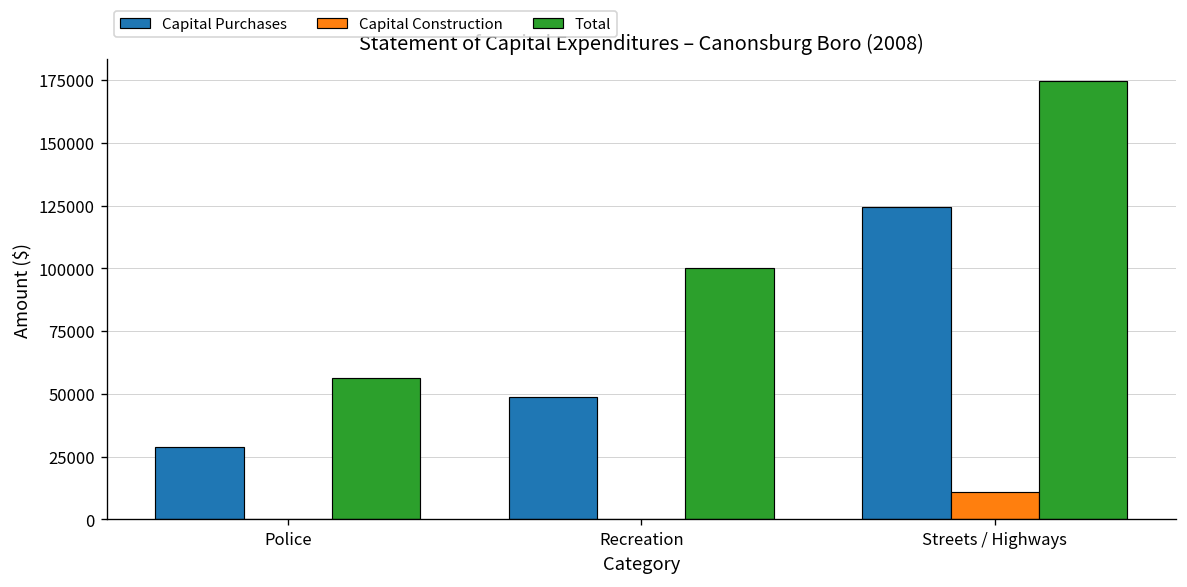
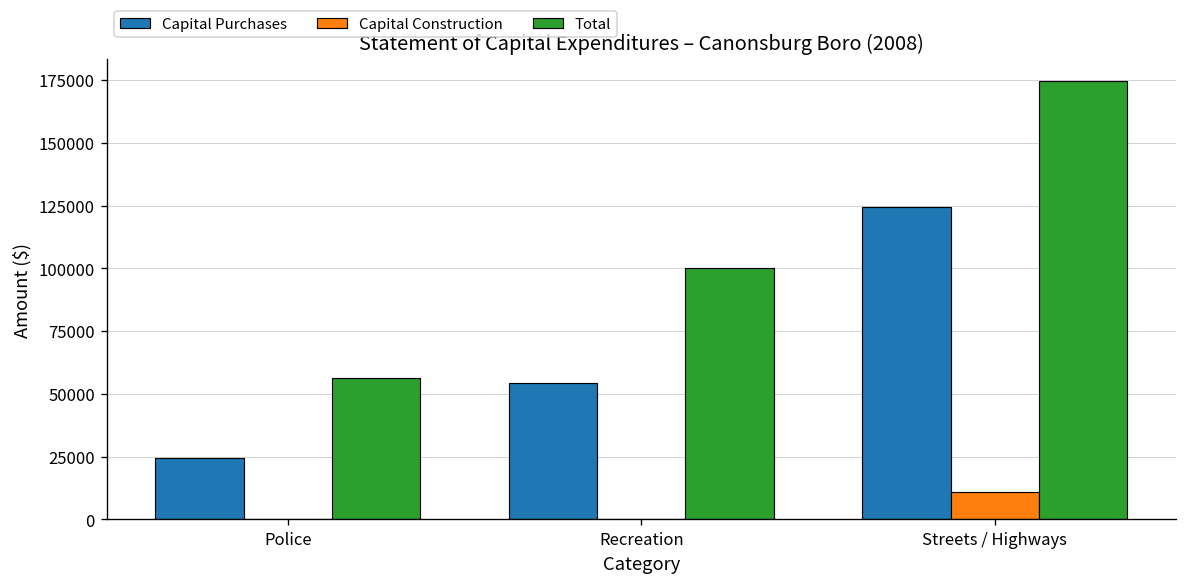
Capital Purchases, Police: 29000 -> 24000
Capital Purchases, Recreation: 49000 -> 54000
